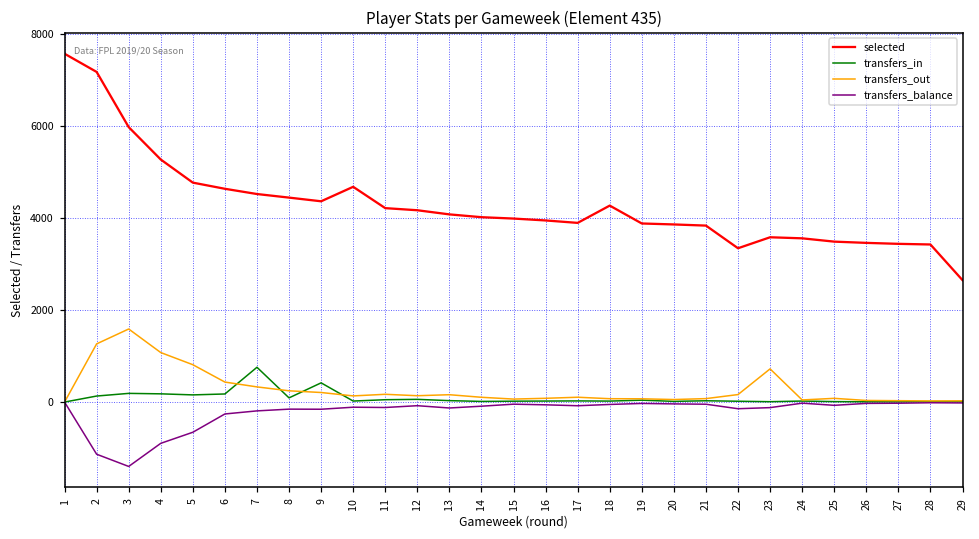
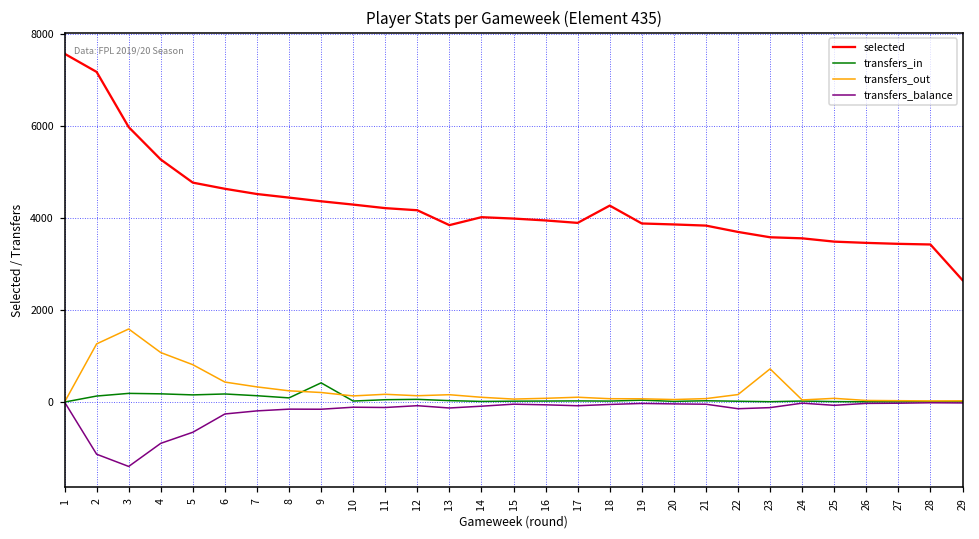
transfers_in, 7: 800 -> 100
selected, 10: 4700 -> 4300
selected, 13: 4100 -> 3900
selected, 22: 3300 -> 3700
